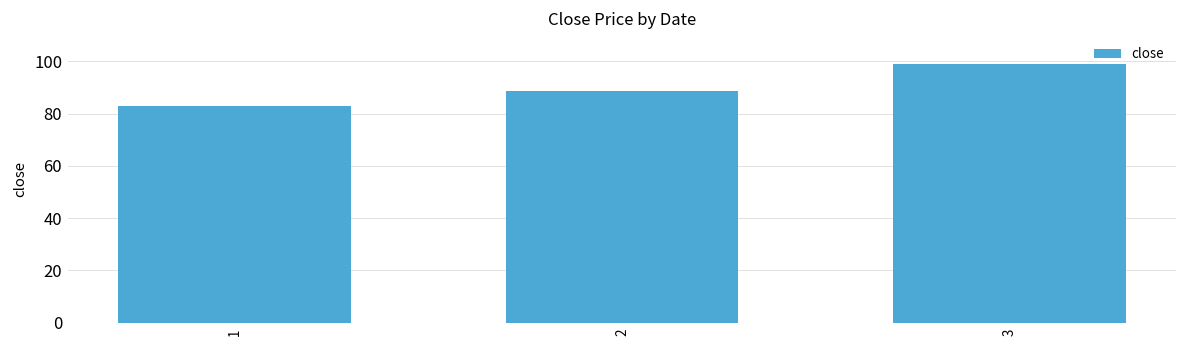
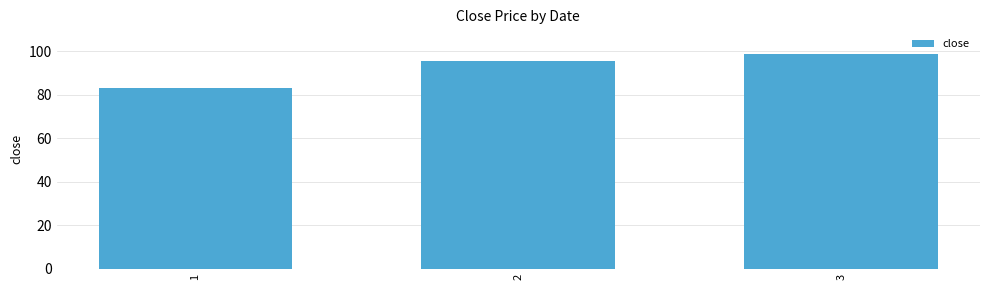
2: 88 -> 95
